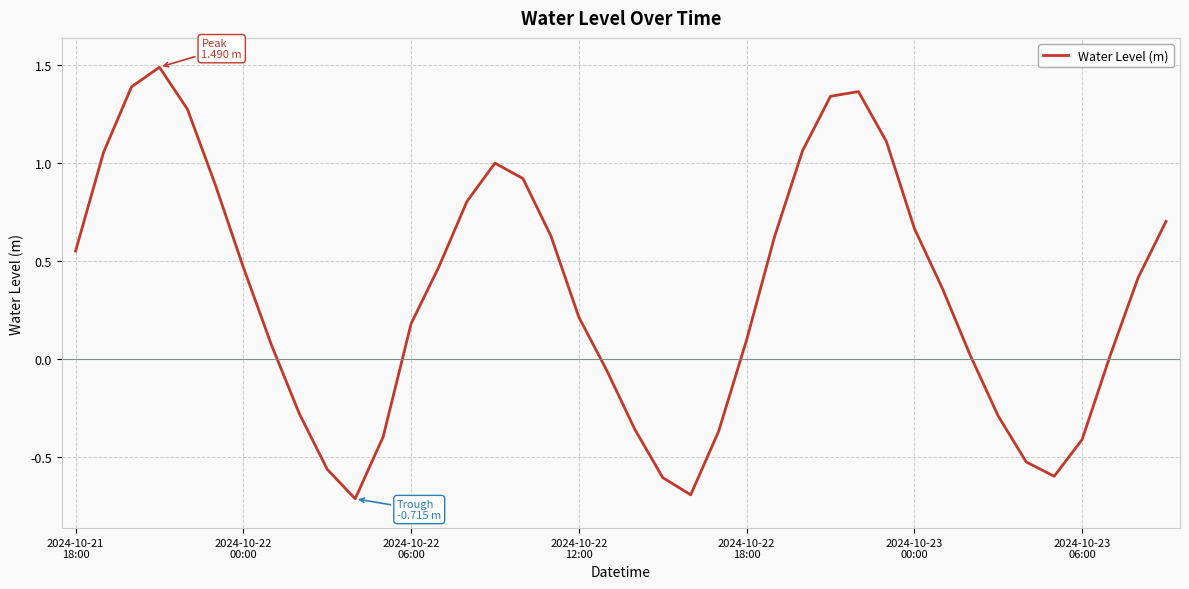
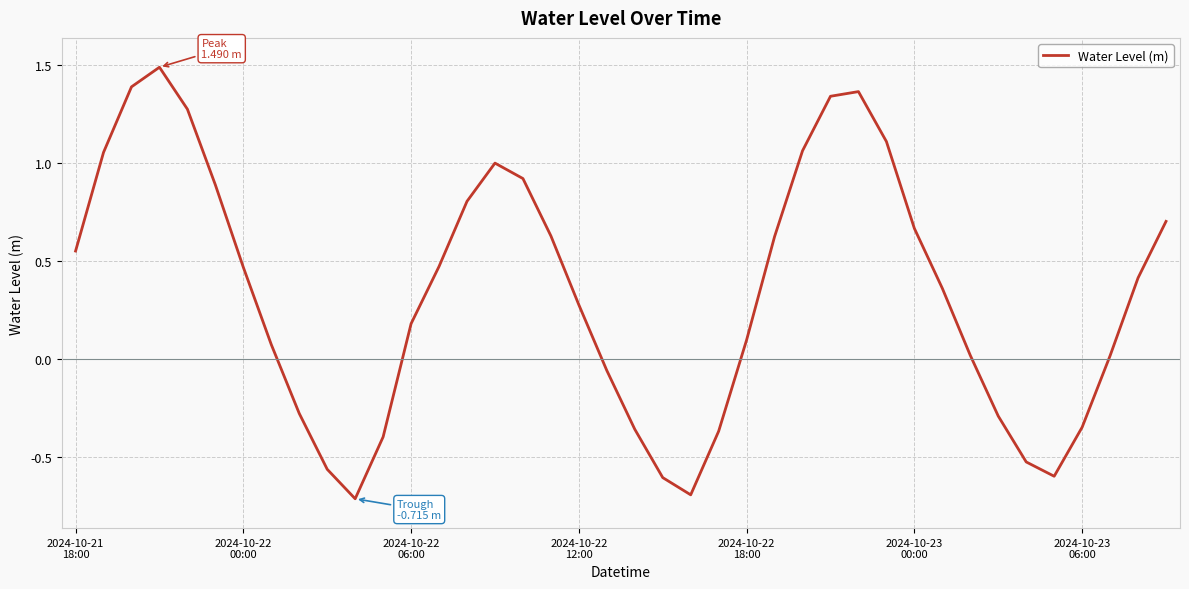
2024-10-22 12:00: 0.21 -> 0.28
2024-10-23 06:00: -0.41 -> -0.35
